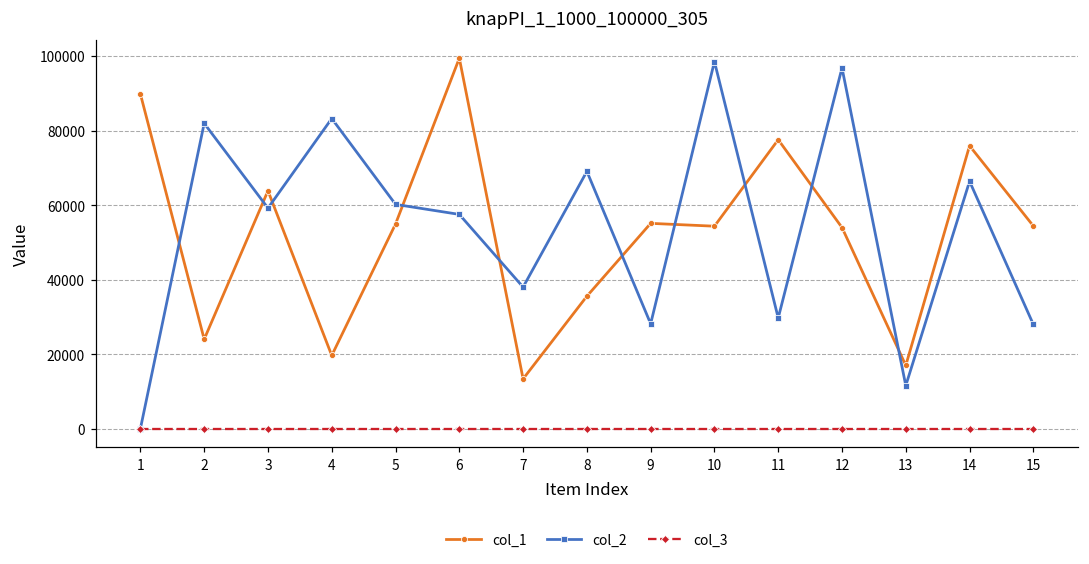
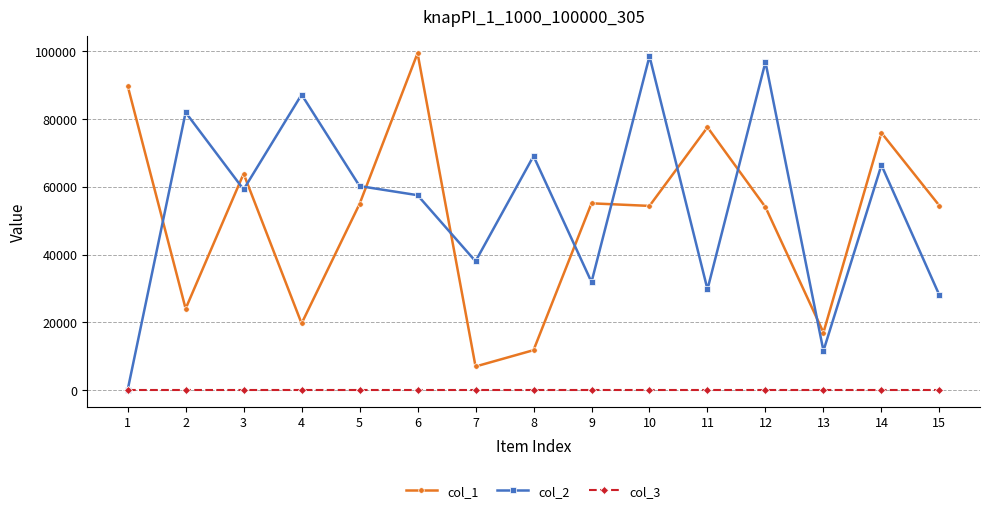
col_2, 4: 83000 -> 87000
col_1, 7: 13000 -> 7000
col_1, 8: 36000 -> 12000
col_2, 9: 28000 -> 32000
